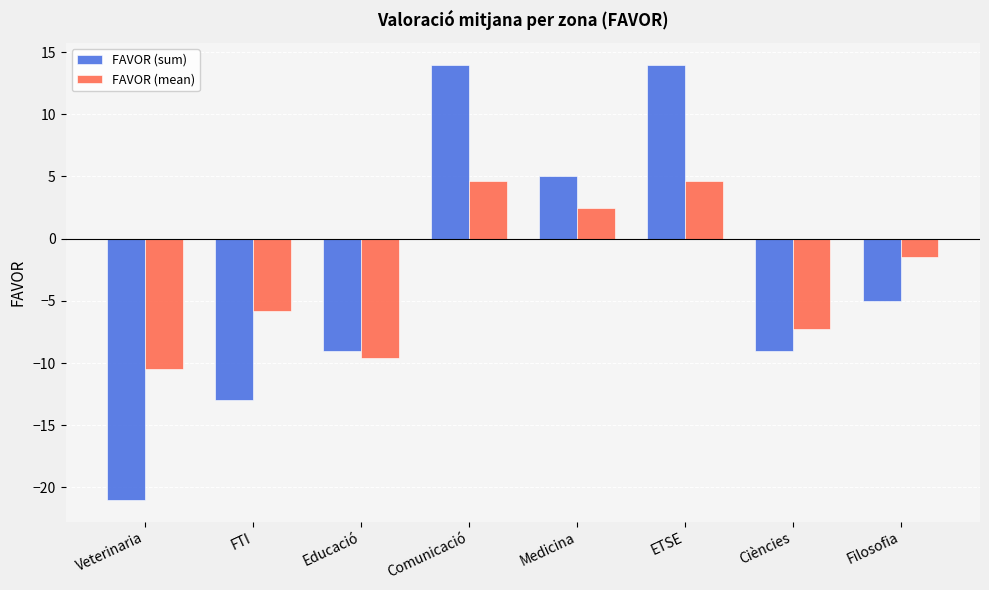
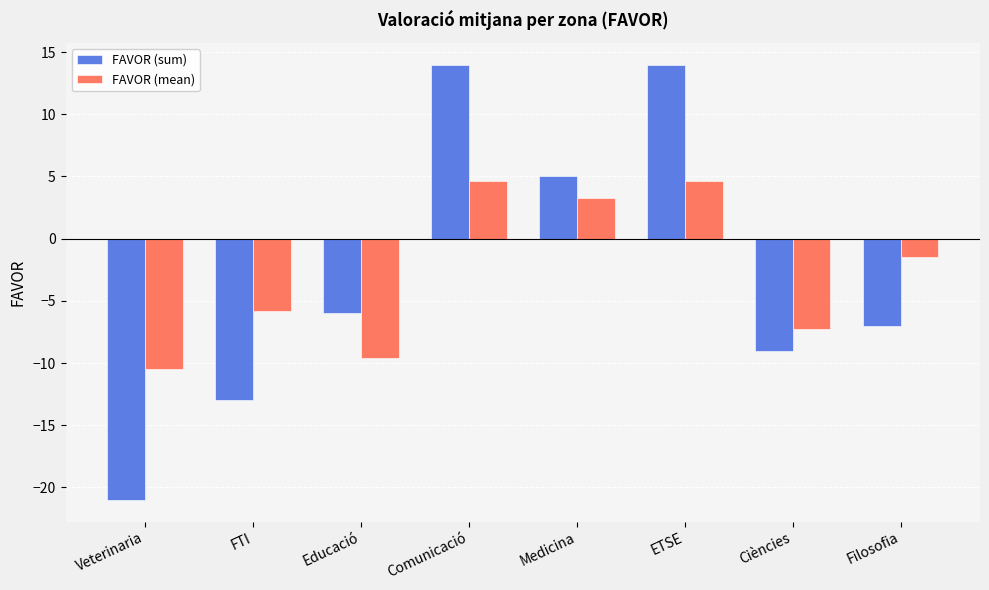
FAVOR (sum), Educació: -9 -> -6
FAVOR (mean), Medicina: 2.5 -> 3.3
FAVOR (sum), Filosofia: -5 -> -7
